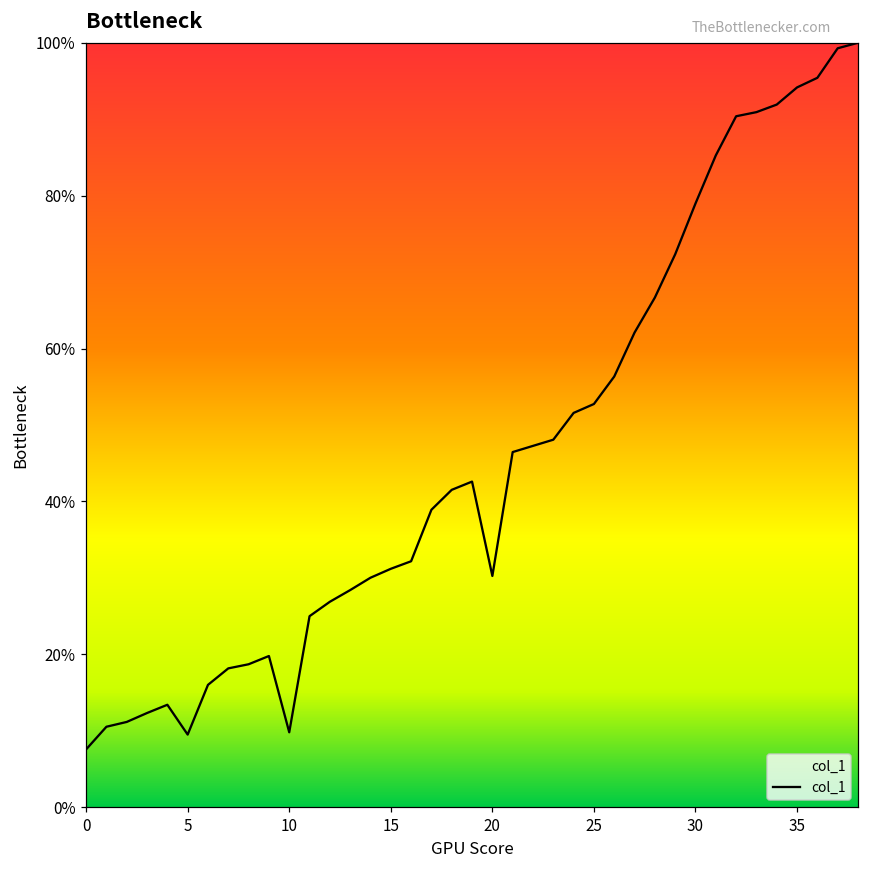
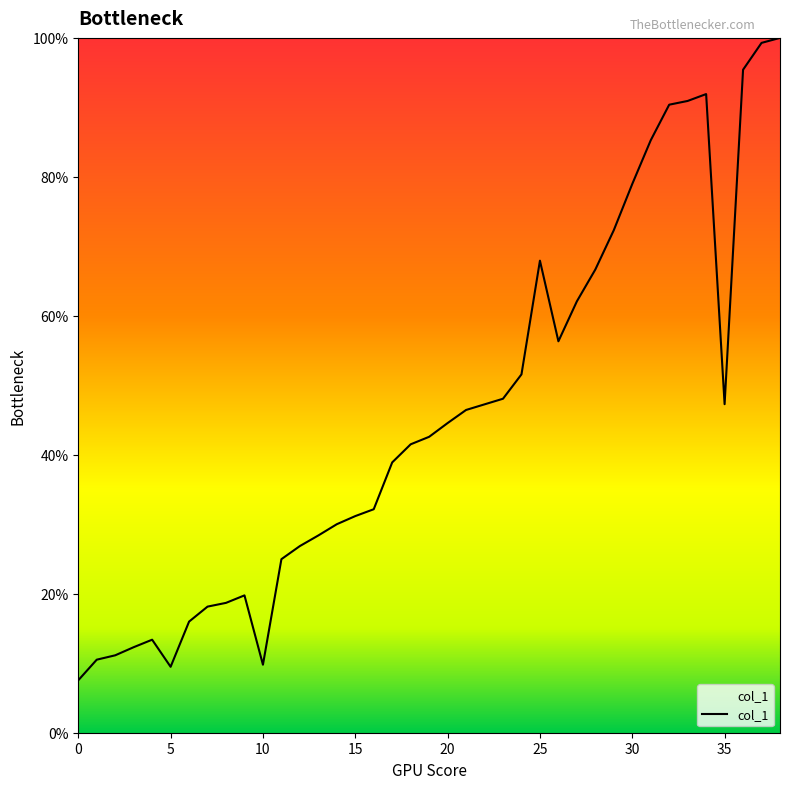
20: 30% -> 45%
25: 53% -> 68%
35: 94% -> 47%
